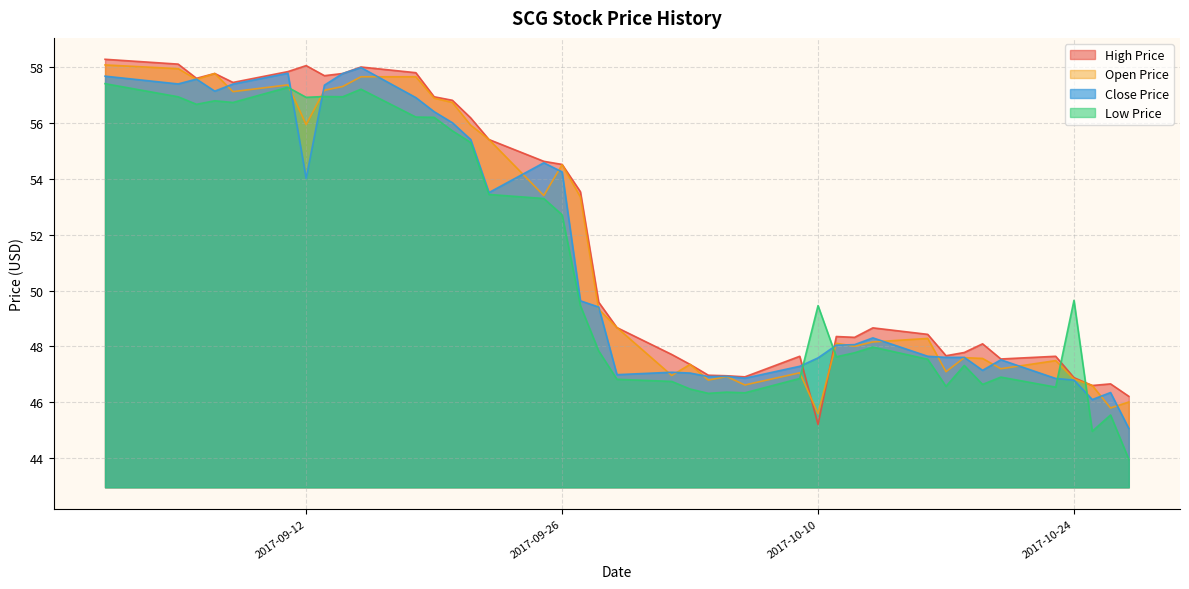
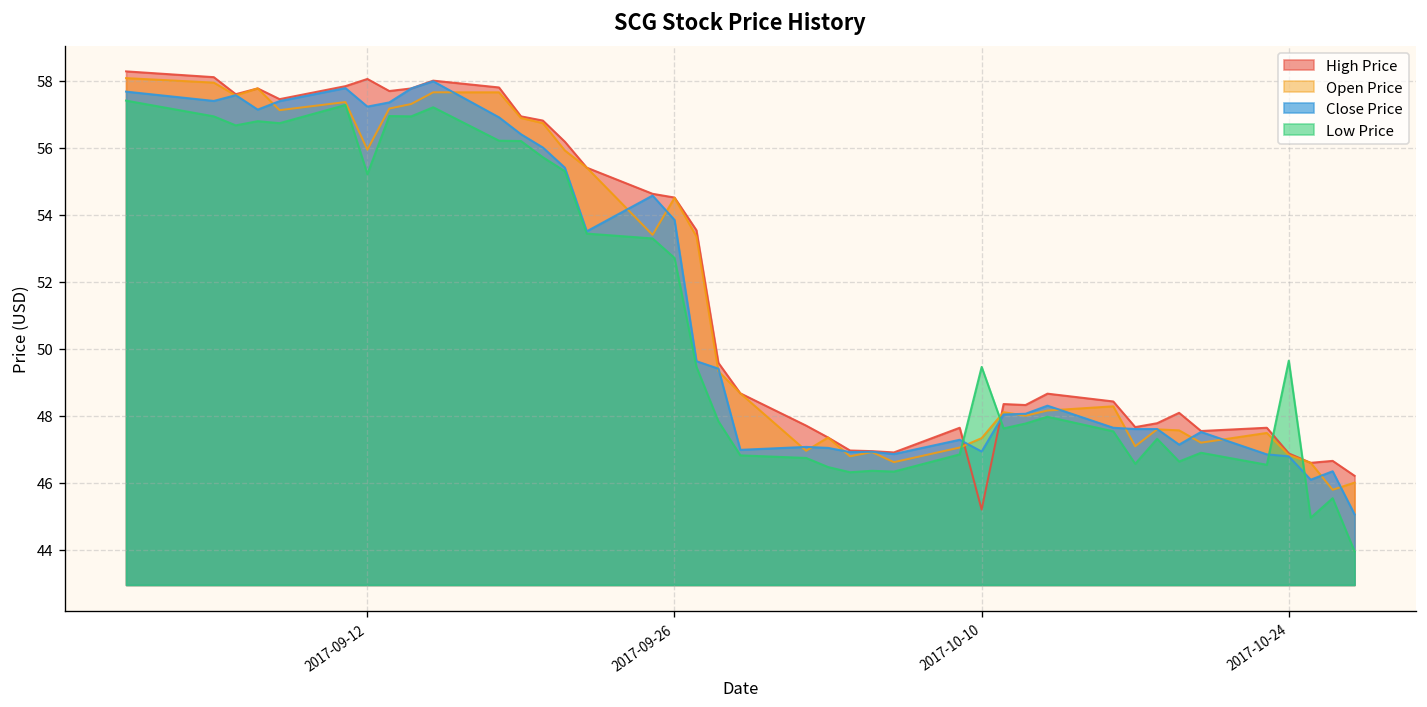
Close Price, 2017-09-12: 54.0 -> 57.2
Low Price, 2017-09-12: 56.9 -> 55.2
Close Price, 2017-09-26: 54.2 -> 53.8
Open Price, 2017-10-10: 45.6 -> 47.3
Close Price, 2017-10-10: 47.6 -> 46.9
